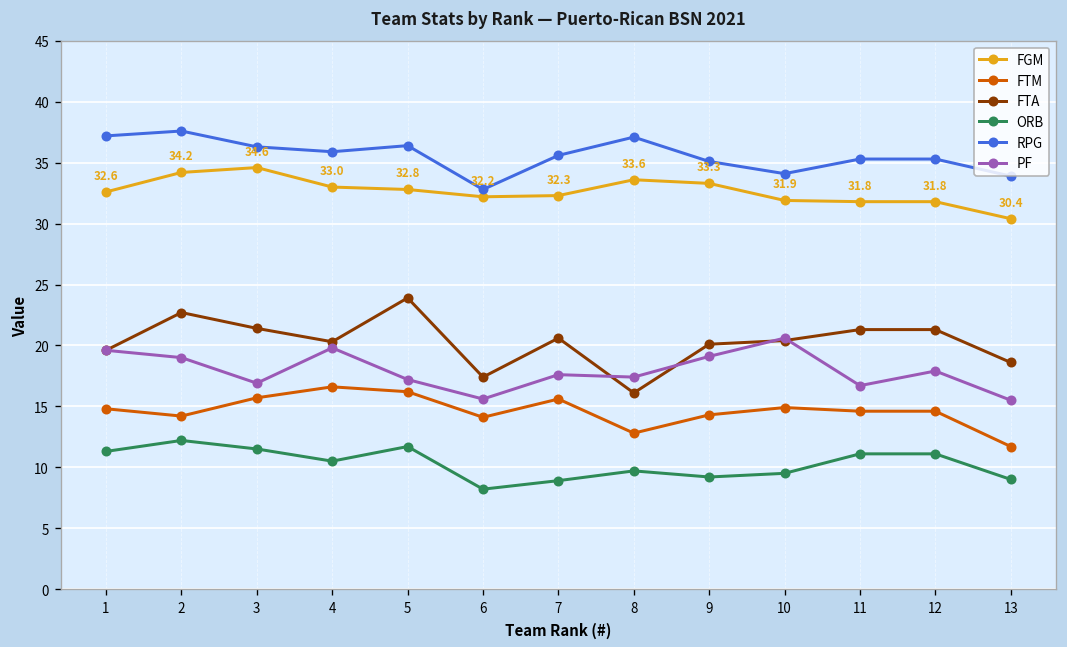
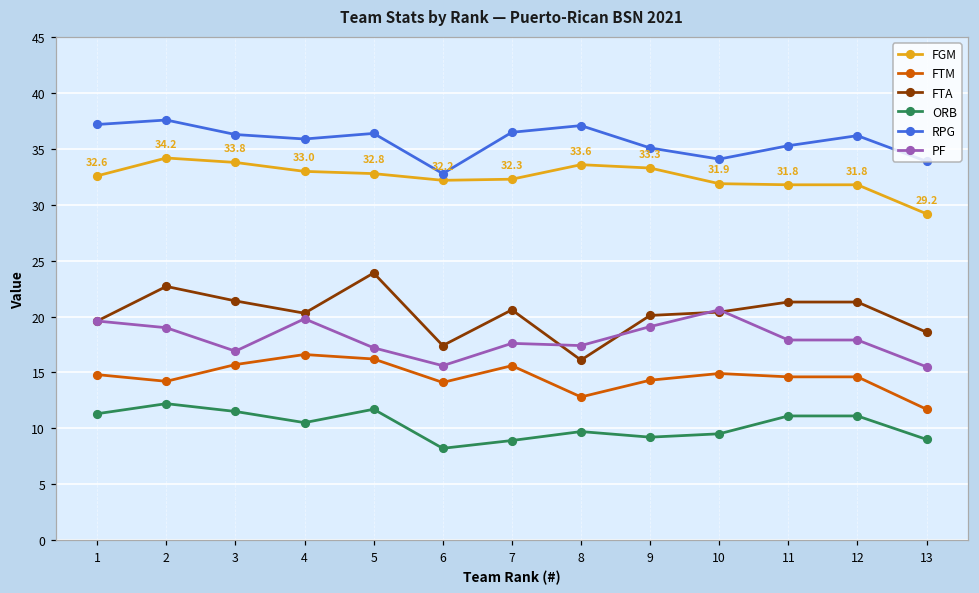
FGM, 3: 34.6 -> 33.8
RPG, 7: 35.6 -> 36.5
PF, 11: 16.7 -> 17.9
RPG, 12: 35.3 -> 36.2
FGM, 13: 30.4 -> 29.2
